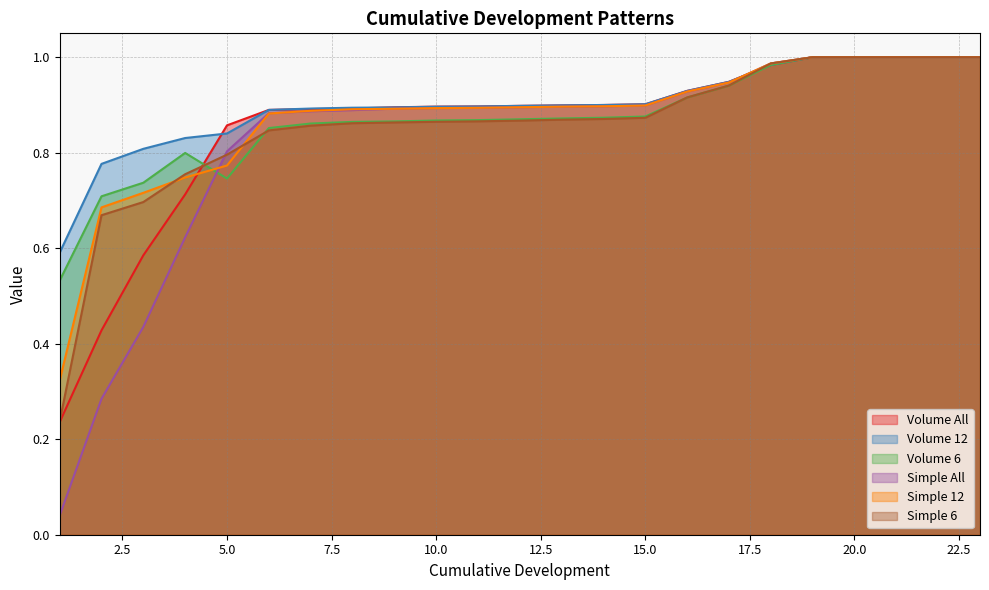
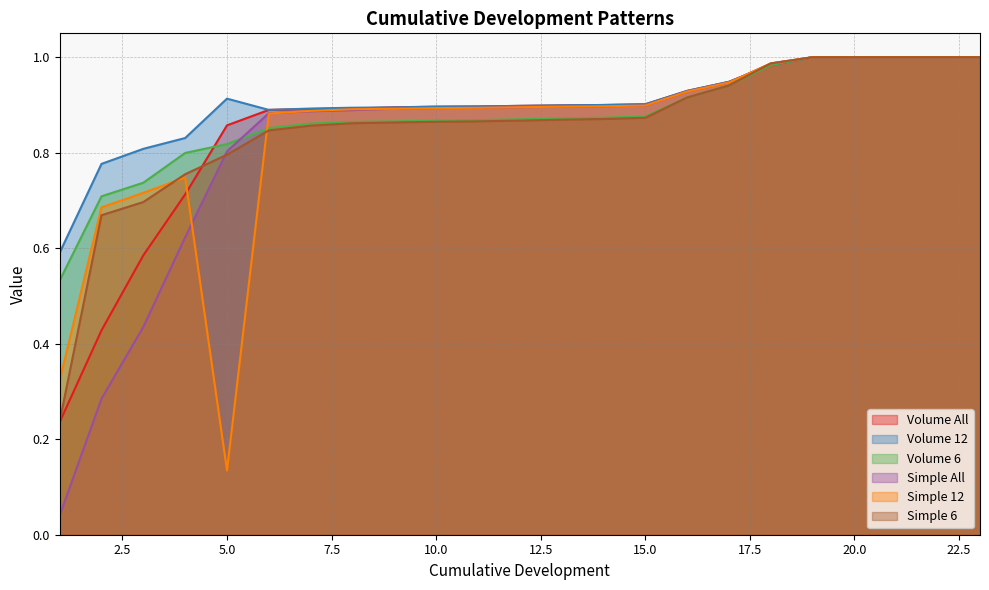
Volume 12, 5.0: 0.84 -> 0.91
Volume 6, 5.0: 0.75 -> 0.82
Simple 12, 5.0: 0.77 -> 0.13
